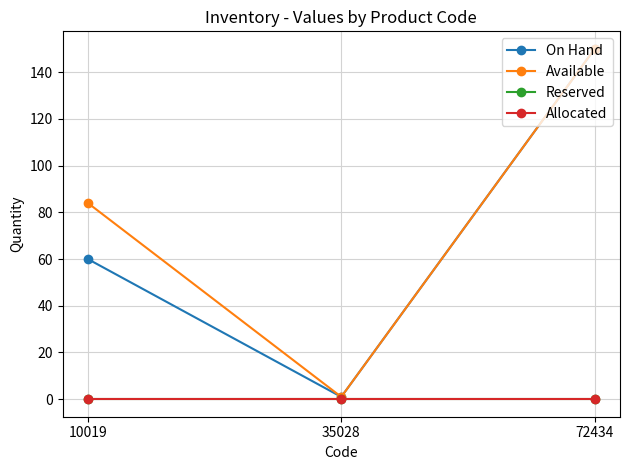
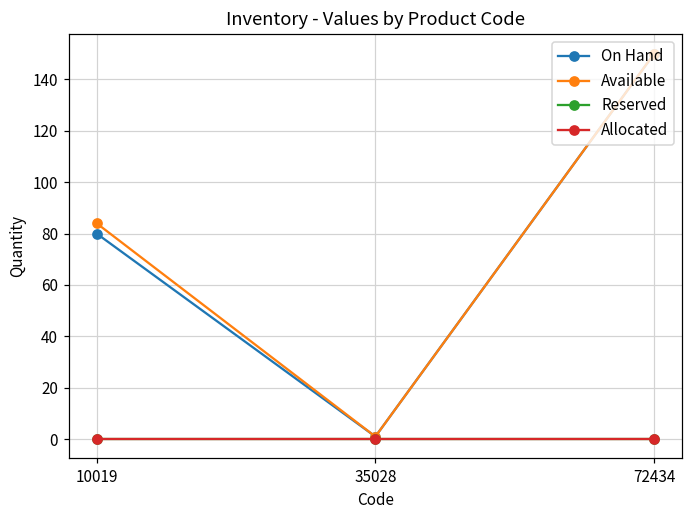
On Hand, 10019: 60 -> 80
